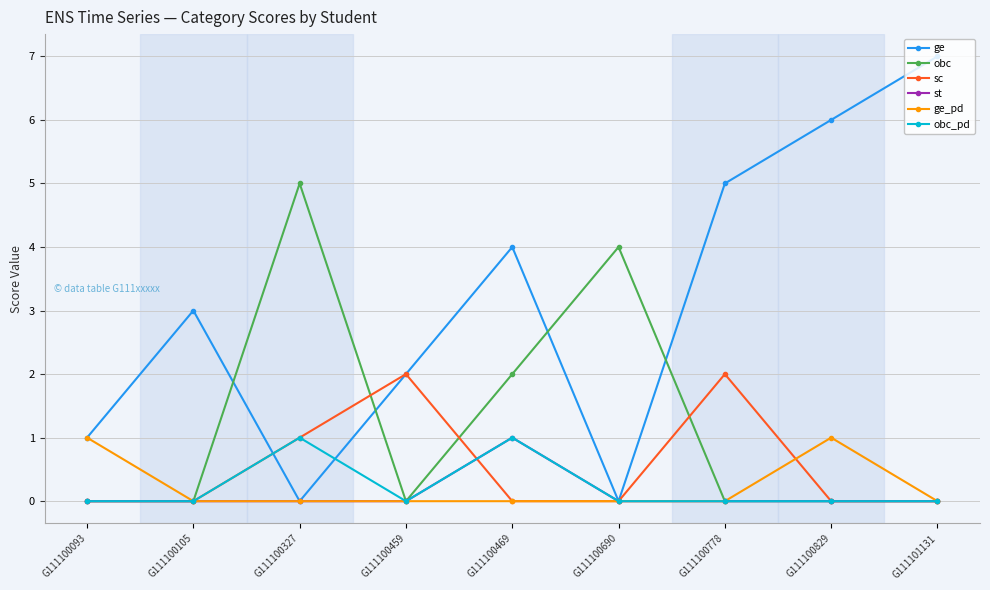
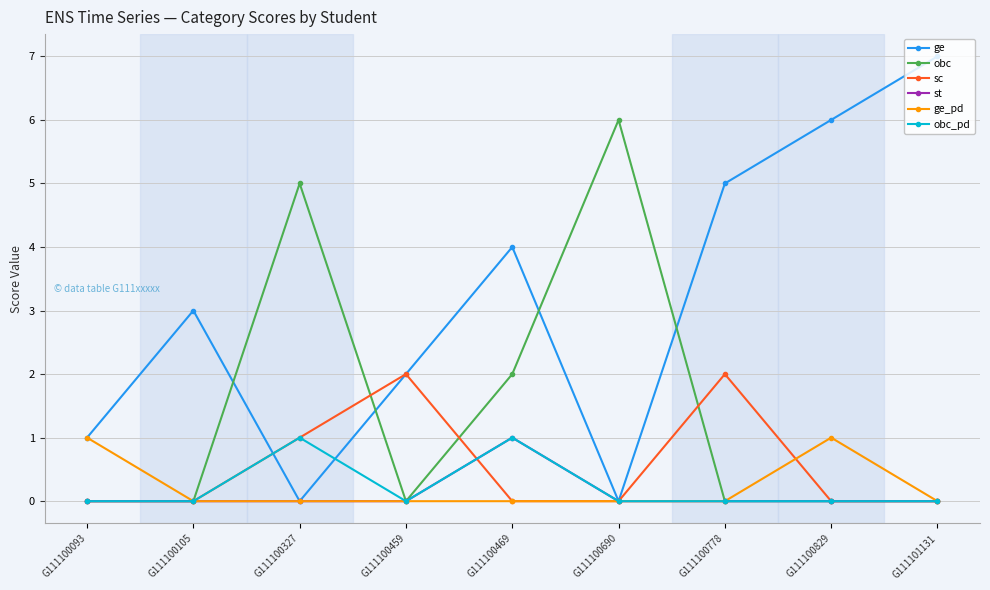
obc, G111100690: 4 -> 6
